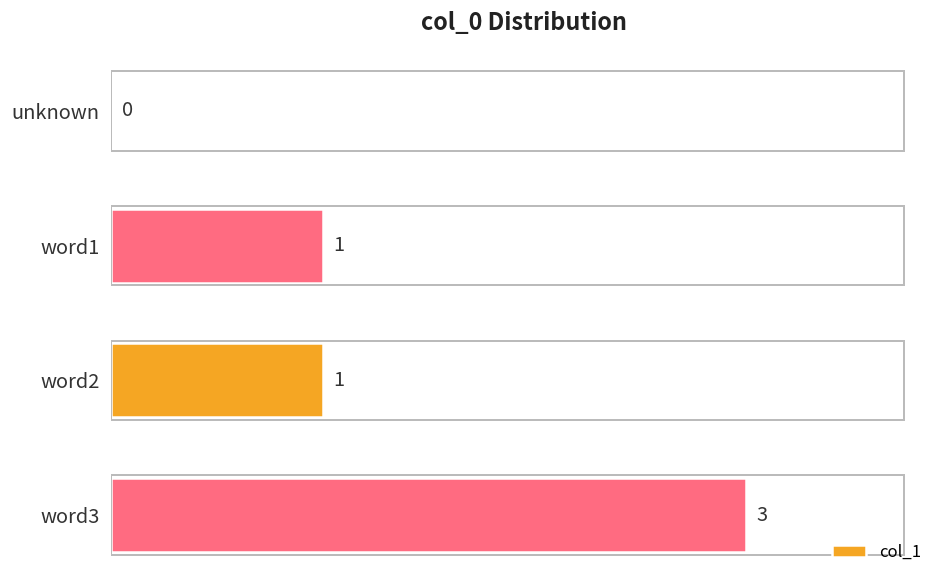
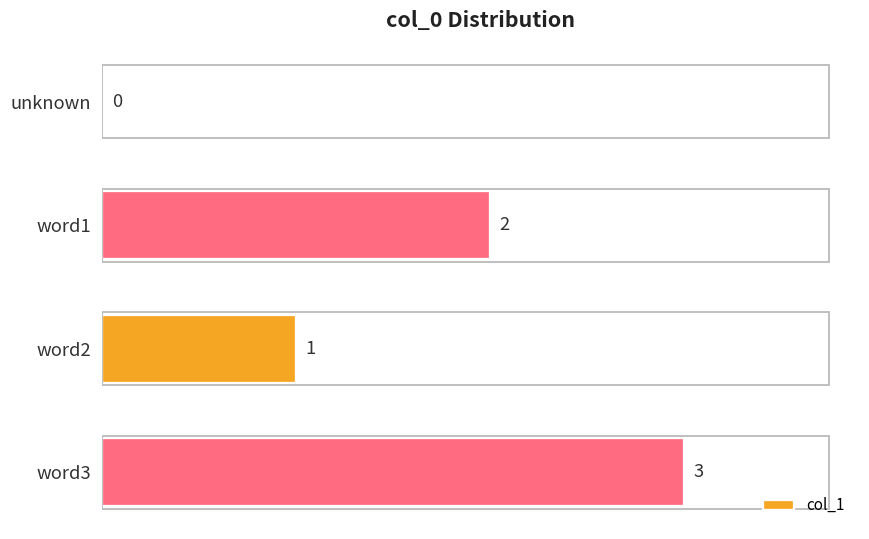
word1: 1 -> 2
